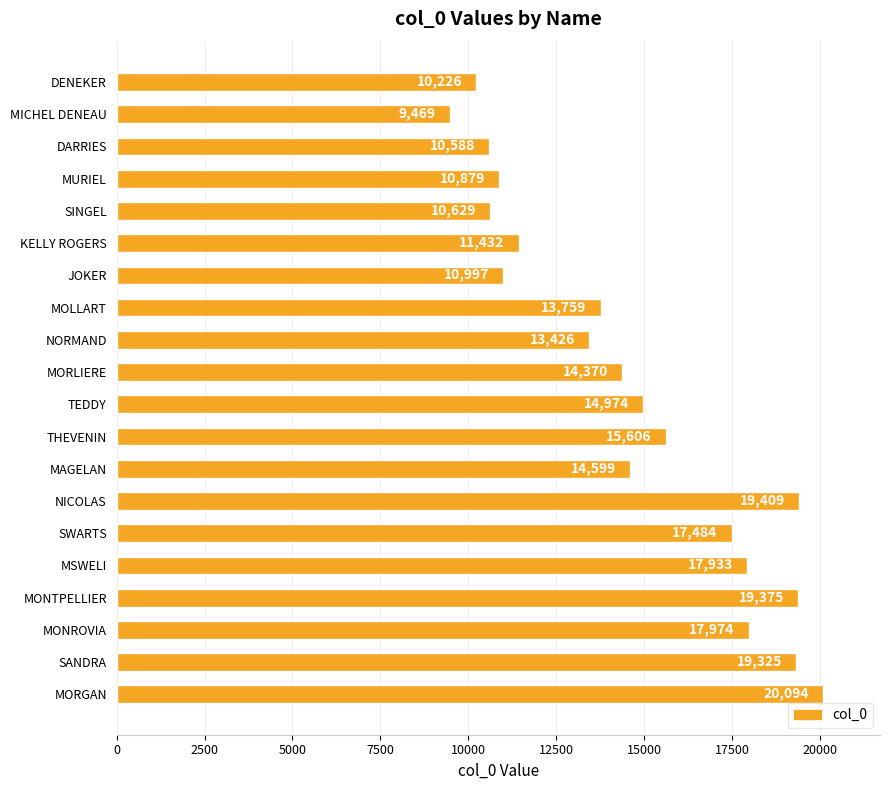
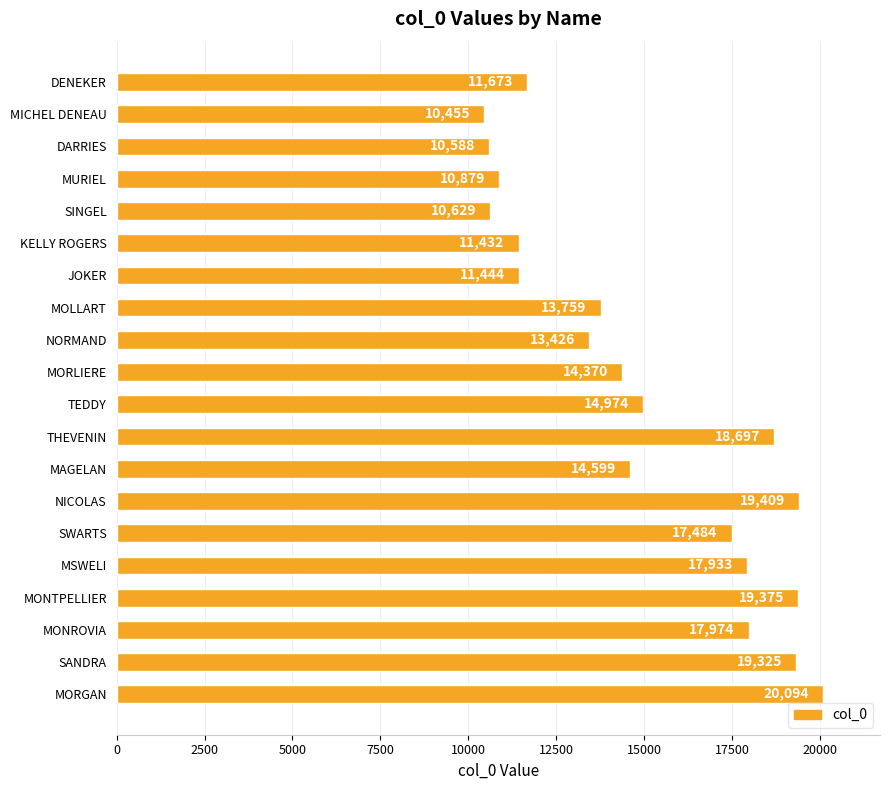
DENEKER: 10,226 -> 11,673
MICHEL DENEAU: 9,469 -> 10,455
JOKER: 10,997 -> 11,444
THEVENIN: 15,606 -> 18,697
